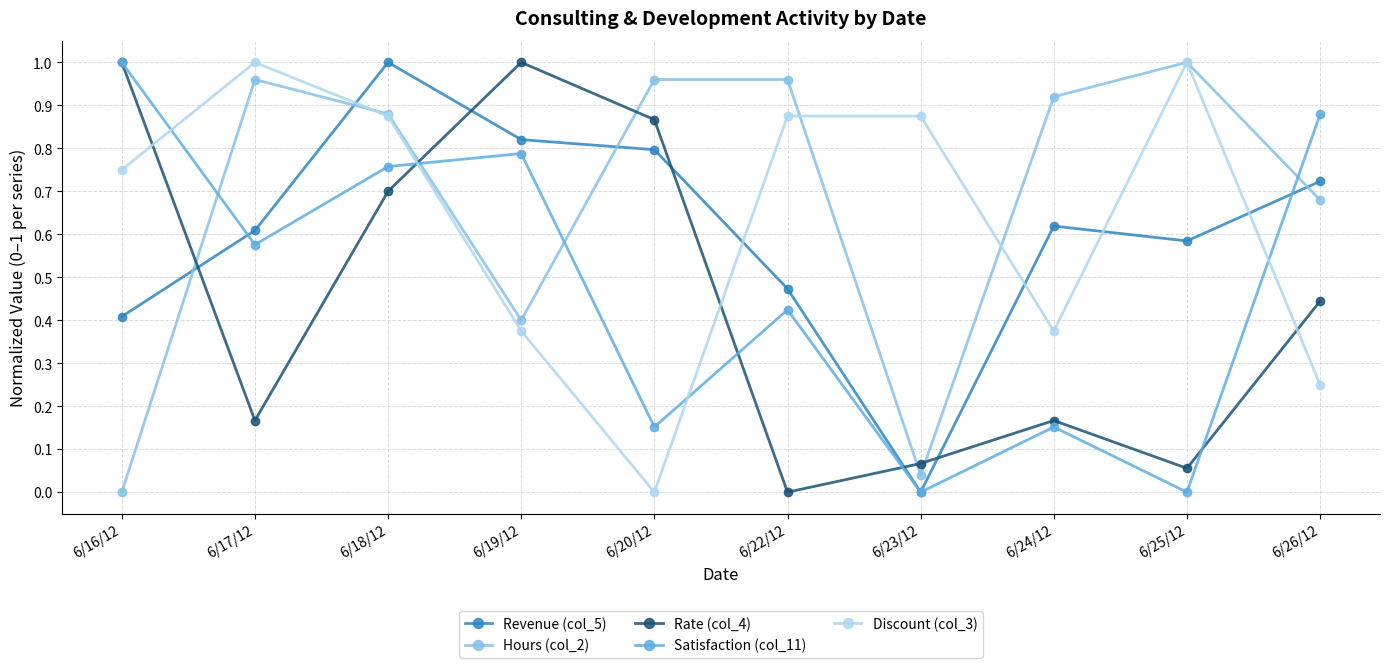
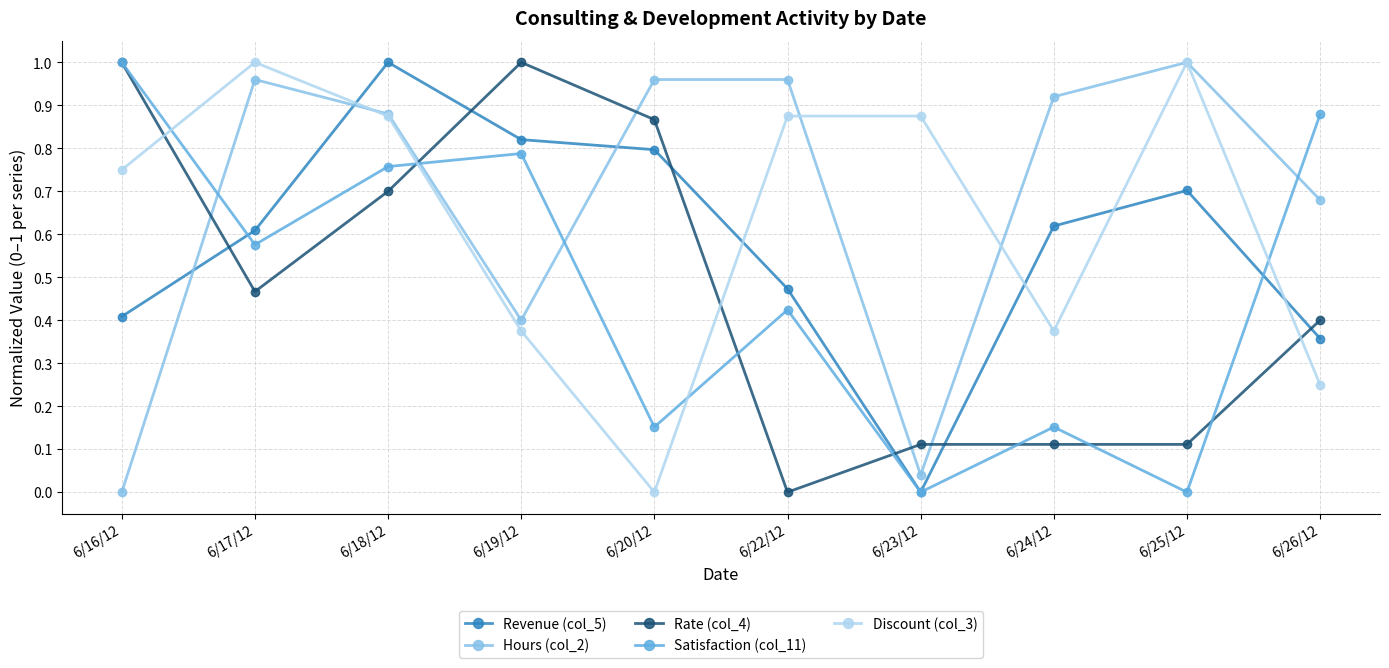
Rate (col_4), 6/17/12: 0.17 -> 0.47
Rate (col_4), 6/23/12: 0.07 -> 0.11
Rate (col_4), 6/24/12: 0.17 -> 0.11
Revenue (col_5), 6/25/12: 0.58 -> 0.70
Rate (col_4), 6/25/12: 0.06 -> 0.11
Revenue (col_5), 6/26/12: 0.72 -> 0.36
Rate (col_4), 6/26/12: 0.44 -> 0.40
